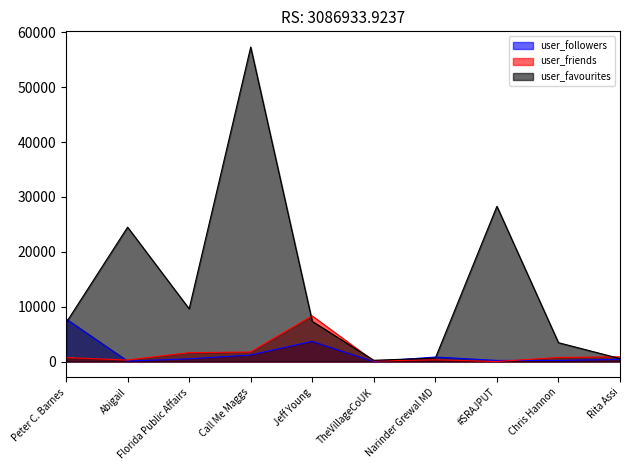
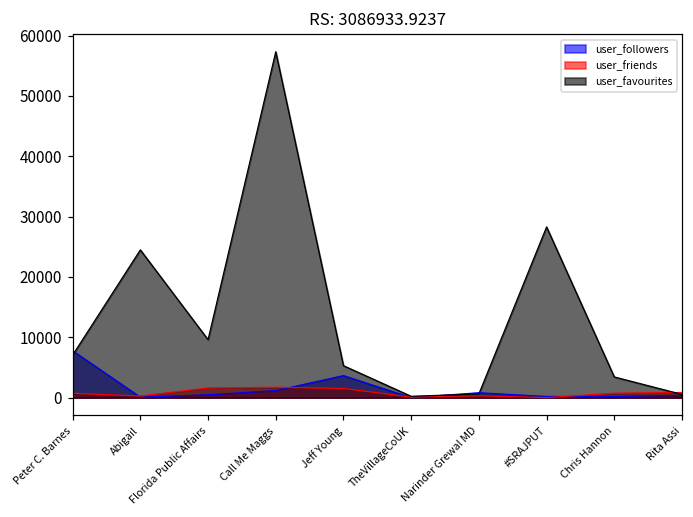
user_friends, Jeff Young: 8000 -> 2000
user_favourites, Jeff Young: 7000 -> 5000
